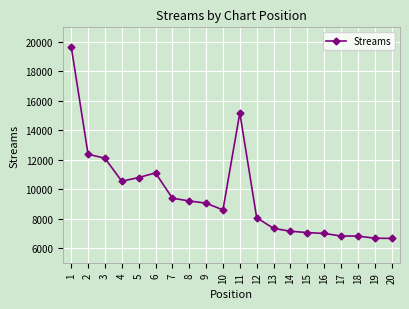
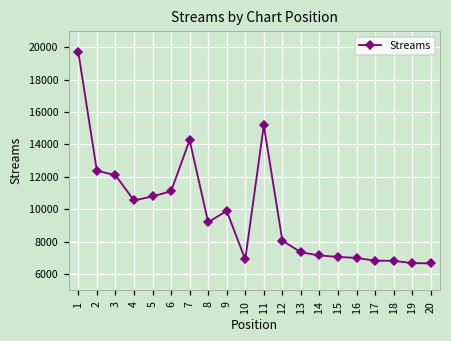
7: 9400 -> 14300
9: 9100 -> 9900
10: 8600 -> 6900
